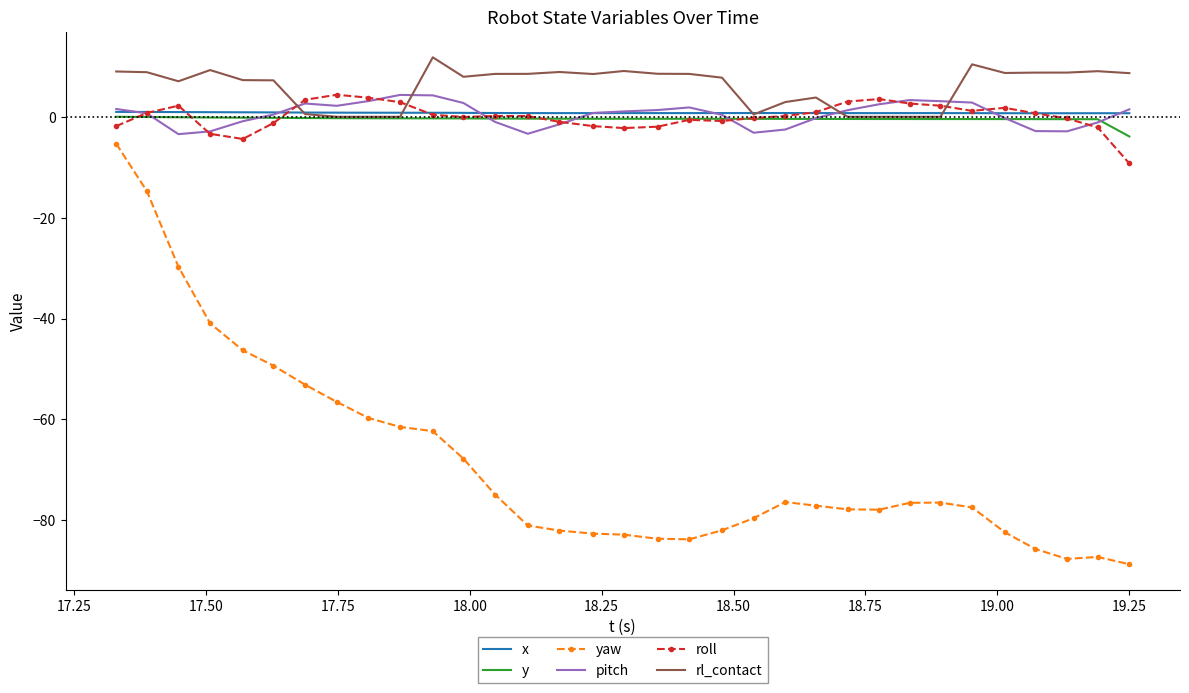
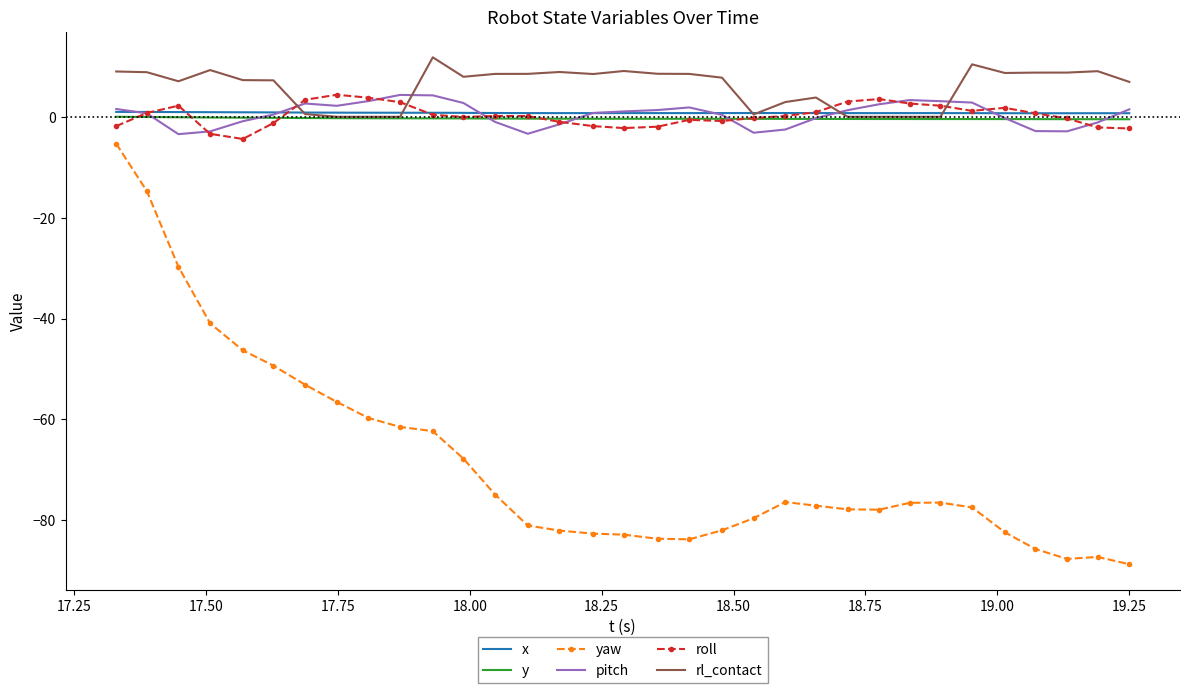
y, 19.25: -4 -> 0
roll, 19.25: -9 -> -2
rl_contact, 19.25: 9 -> 7
